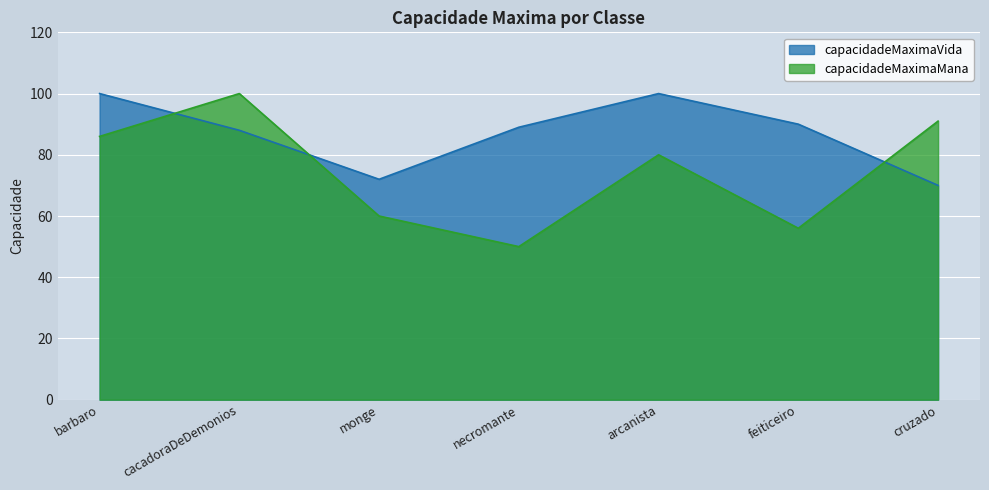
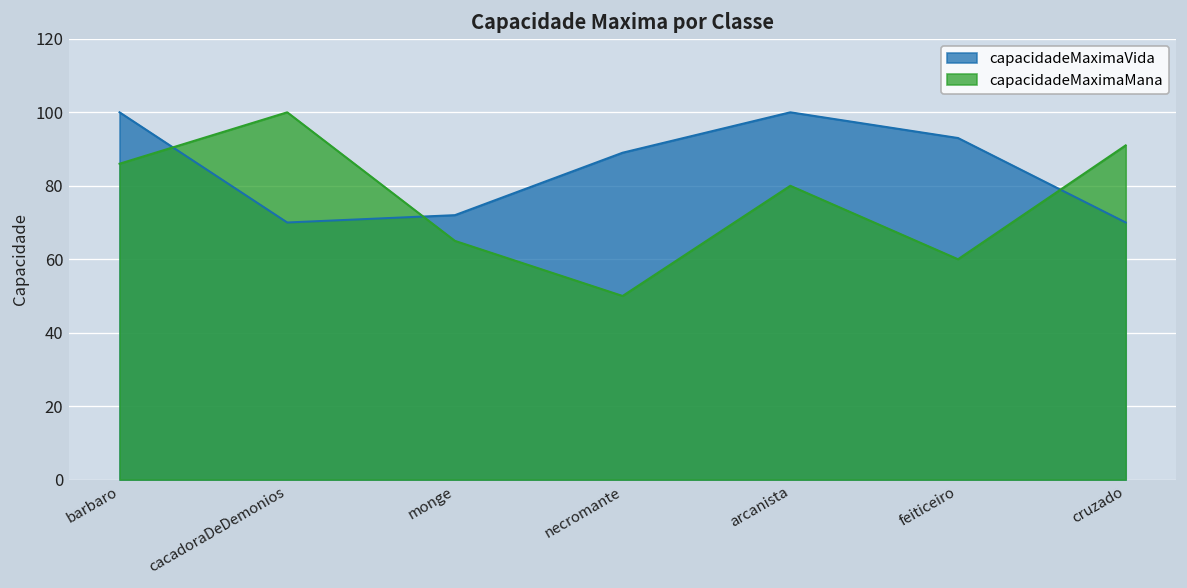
capacidadeMaximaVida, cacadoraDeDemonios: 88 -> 70
capacidadeMaximaMana, monge: 60 -> 65
capacidadeMaximaVida, feiticeiro: 90 -> 93
capacidadeMaximaMana, feiticeiro: 56 -> 60
